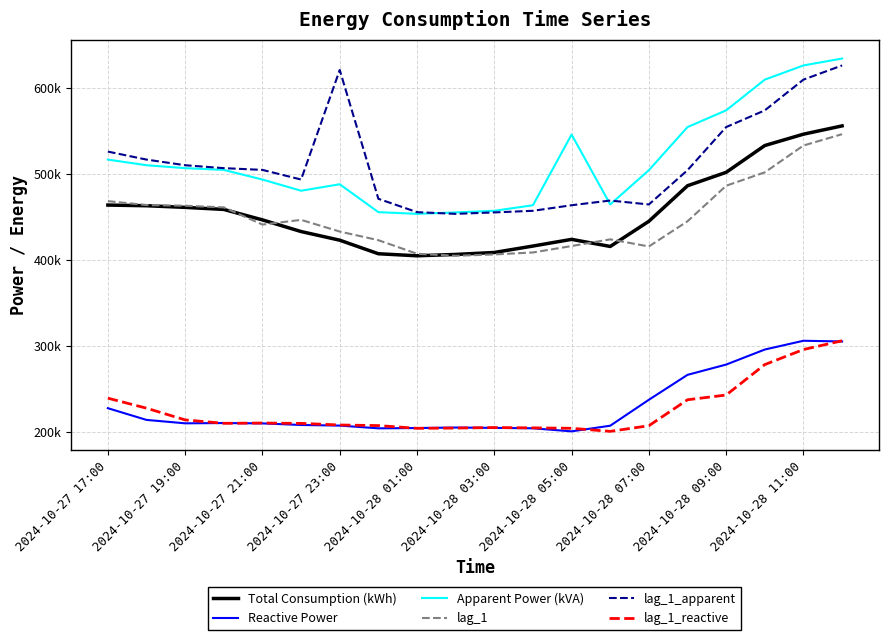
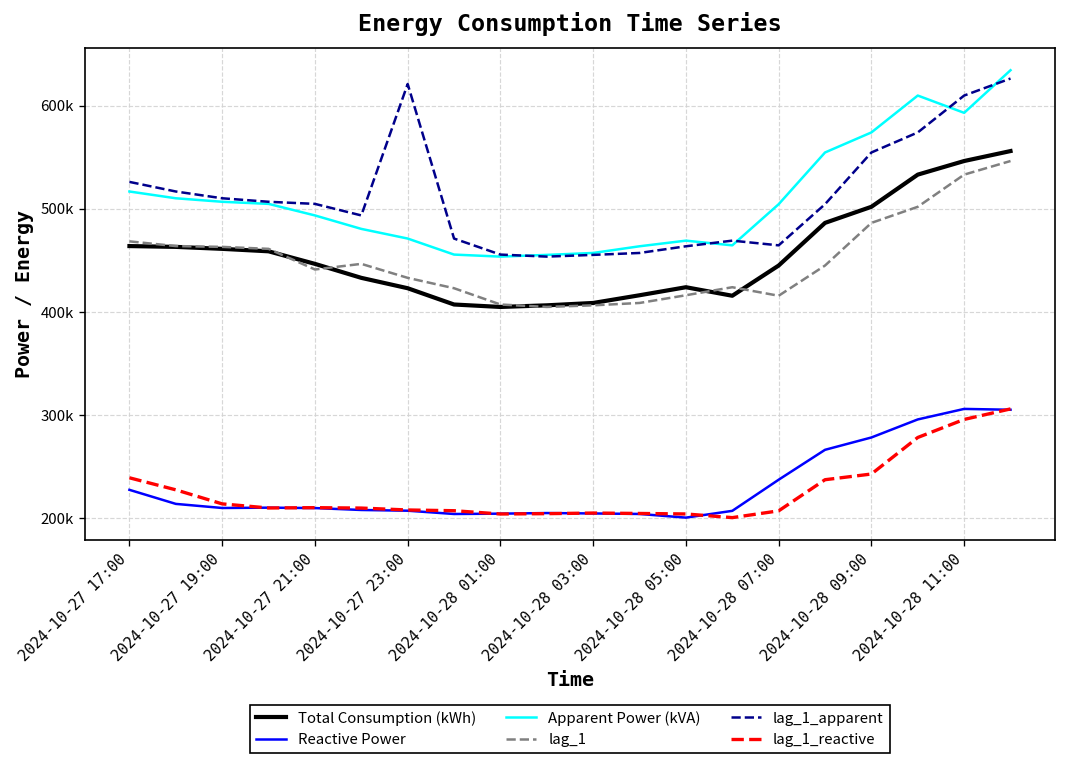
Apparent Power (kVA), 2024-10-27 23:00: 490000 -> 470000
Apparent Power (kVA), 2024-10-28 05:00: 550000 -> 470000
Apparent Power (kVA), 2024-10-28 11:00: 630000 -> 590000
